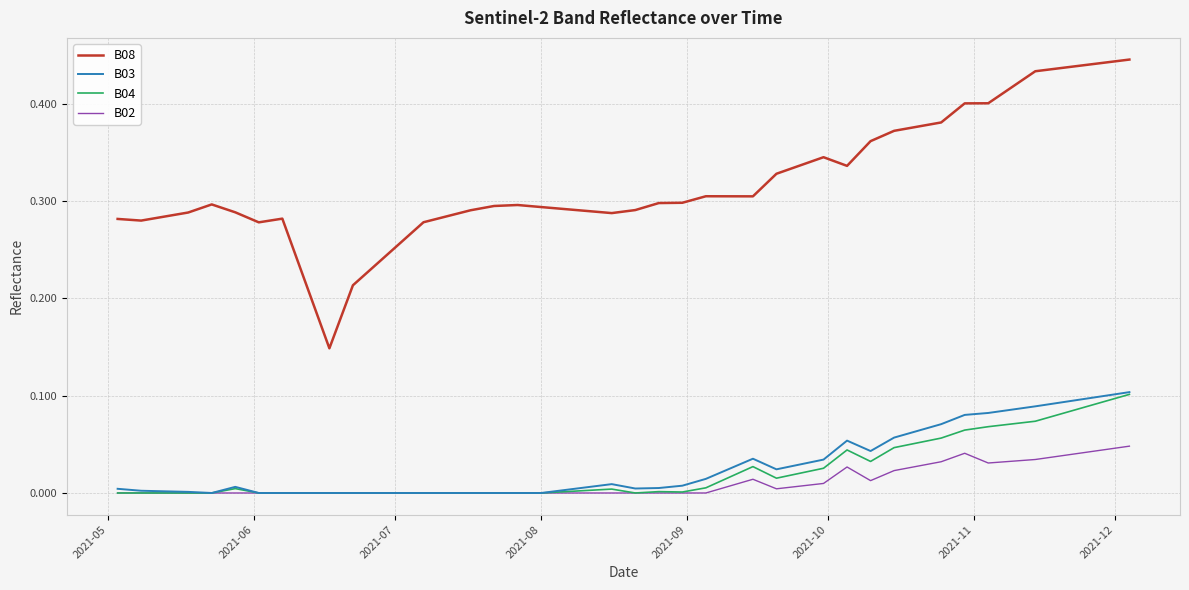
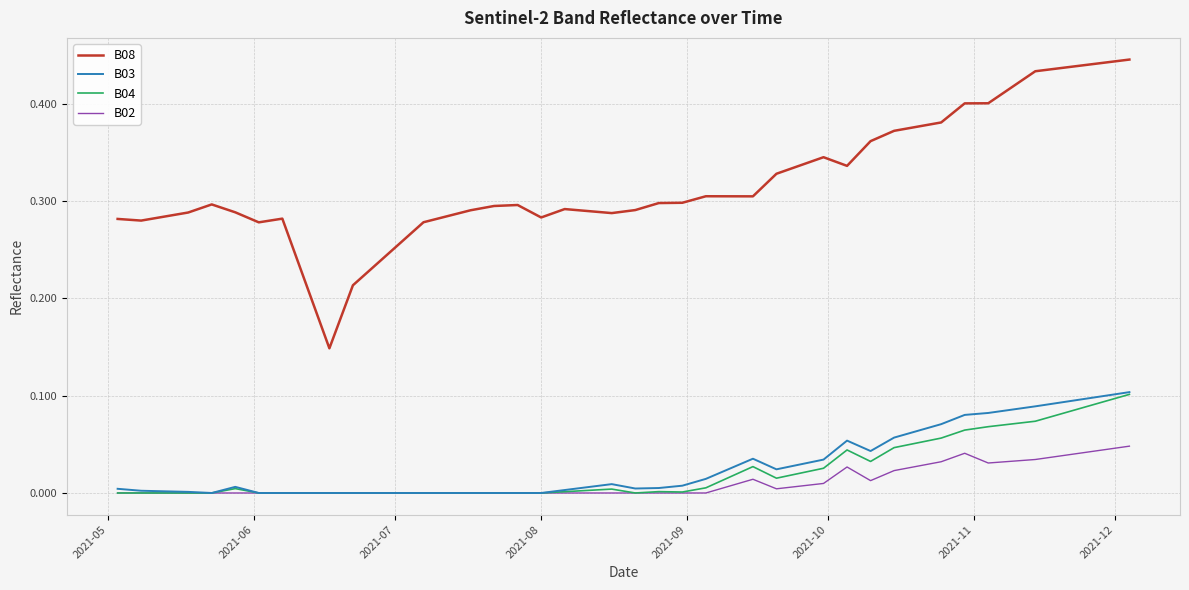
B08, 2021-08: 0.29 -> 0.28
